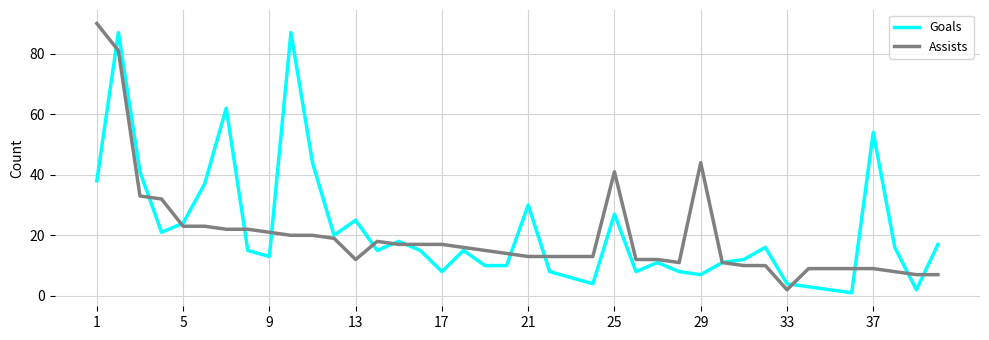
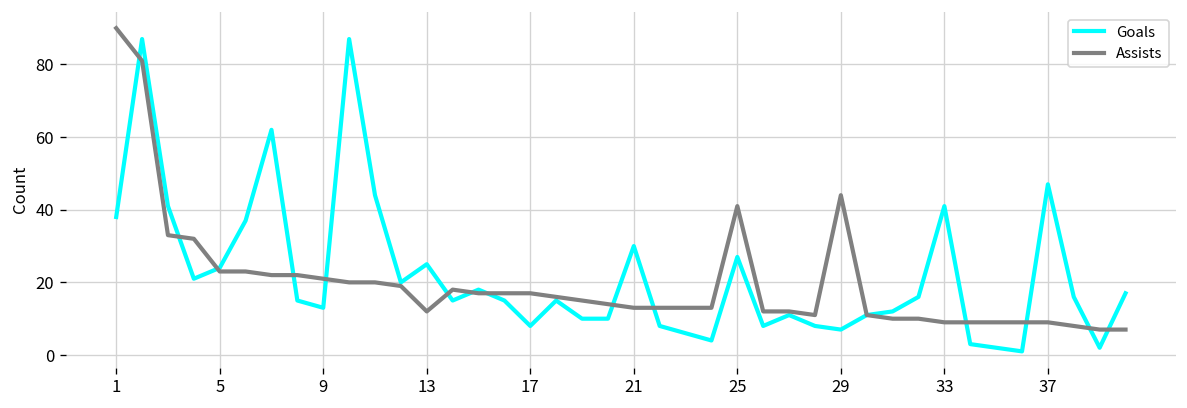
Goals, 33: 4 -> 41
Assists, 33: 2 -> 9
Goals, 37: 54 -> 47
